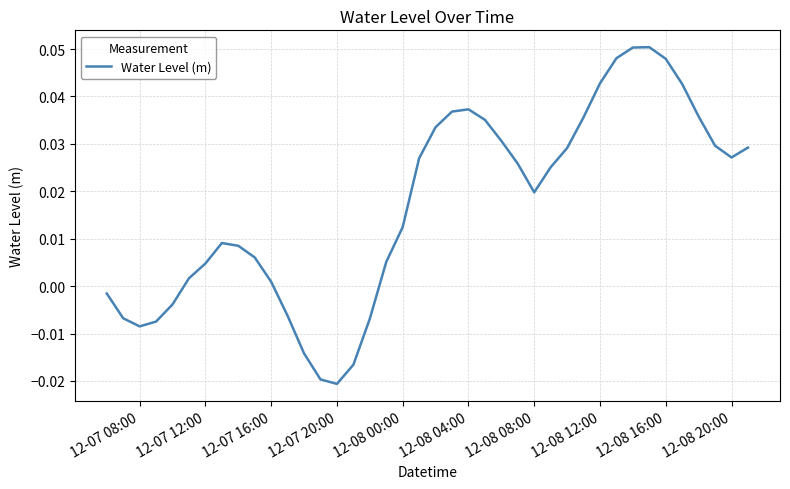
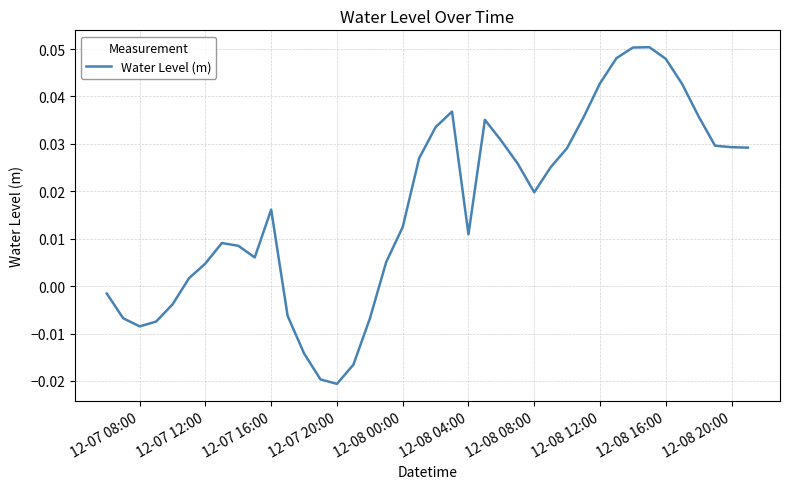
12-07 16:00: 0.001 -> 0.016
12-08 04:00: 0.037 -> 0.011
12-08 20:00: 0.027 -> 0.029
